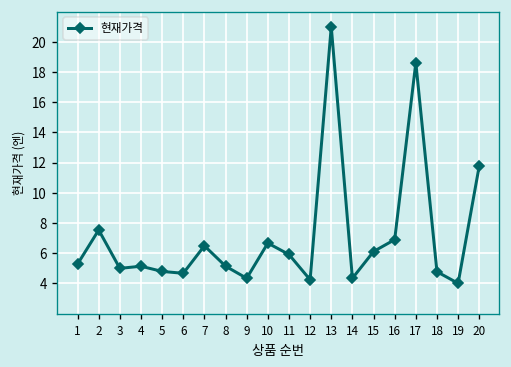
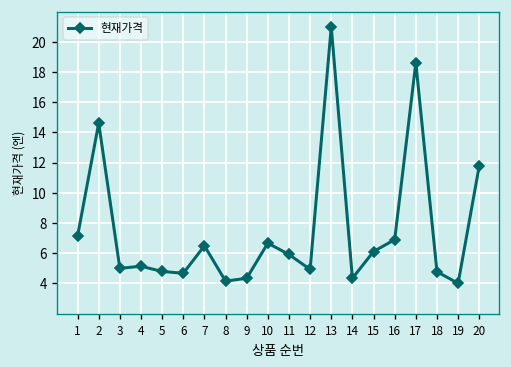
1: 5.3 -> 7.1
2: 7.5 -> 14.6
8: 5.1 -> 4.1
12: 4.2 -> 4.9
